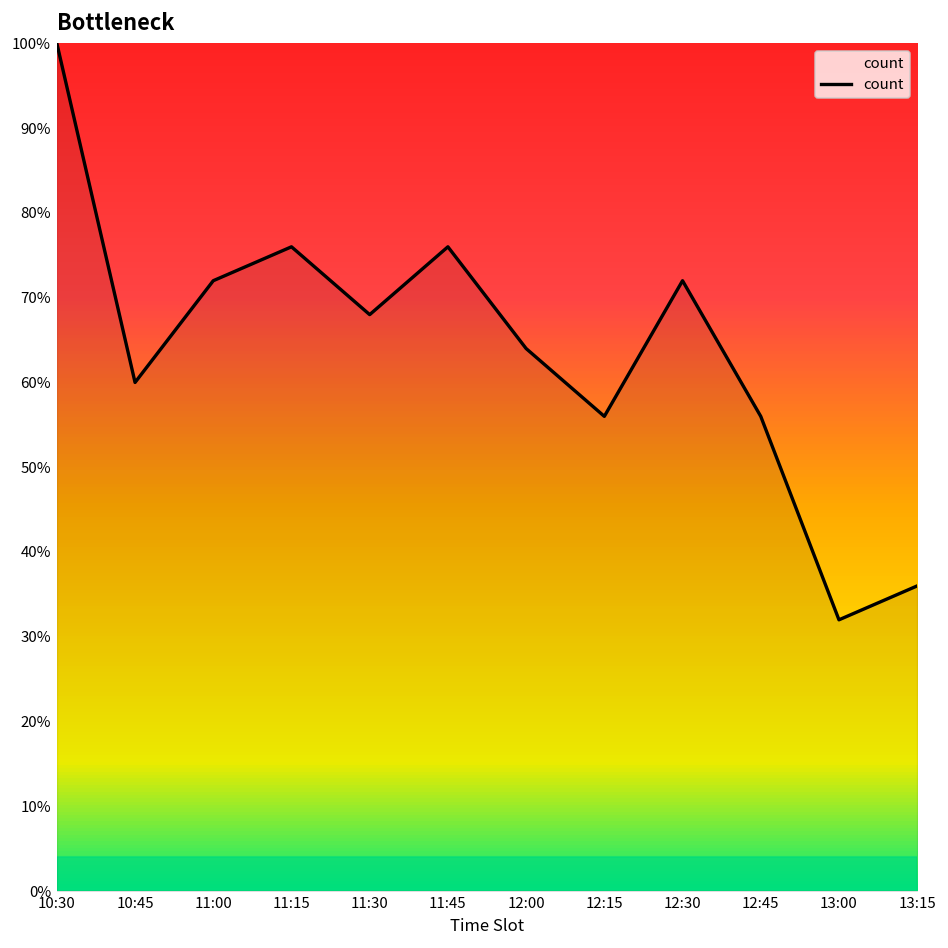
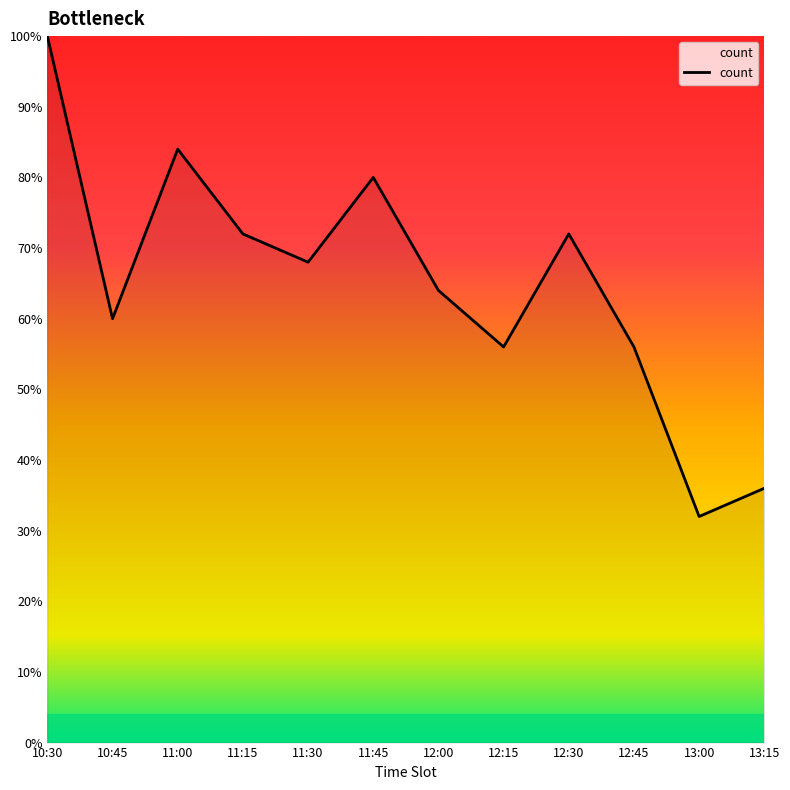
11:00: 72% -> 84%
11:15: 76% -> 72%
11:45: 76% -> 80%
